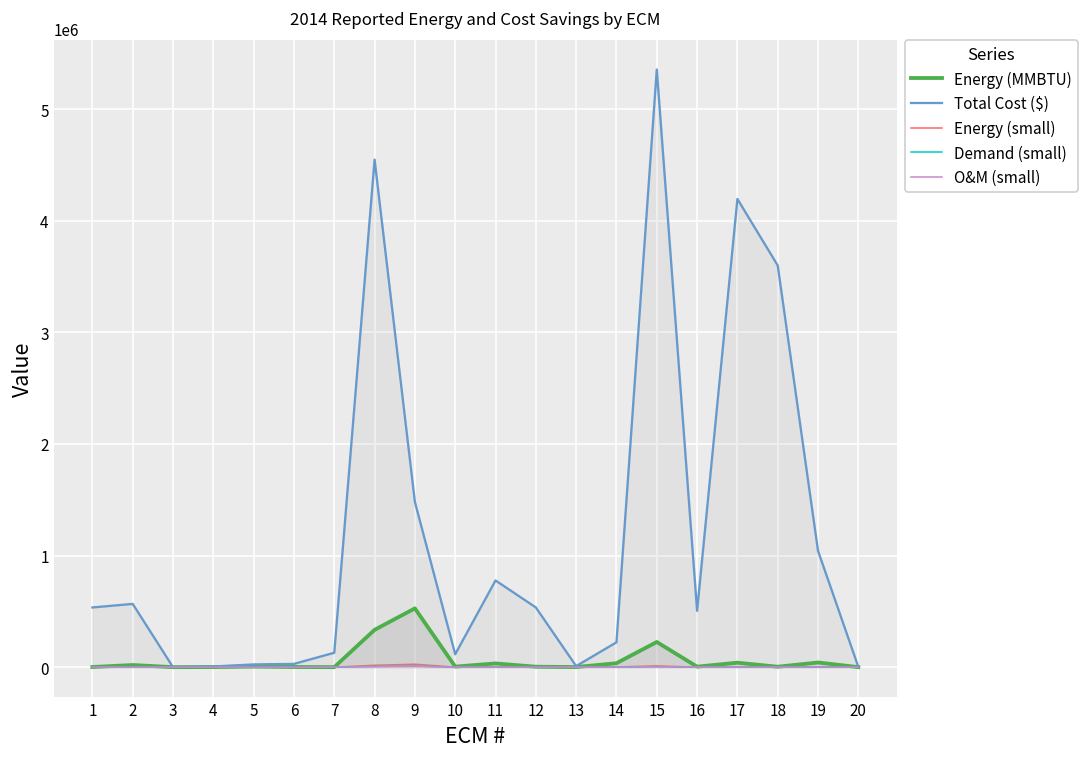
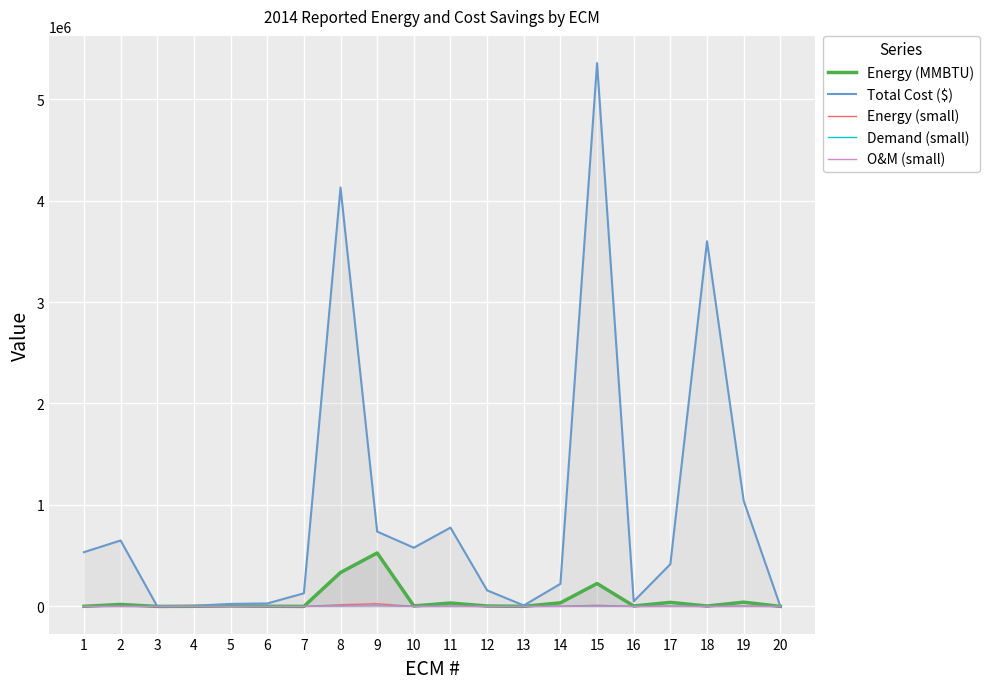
Total Cost ($), 2: 570000 -> 650000
Total Cost ($), 8: 4550000 -> 4130000
Total Cost ($), 9: 1480000 -> 740000
Total Cost ($), 10: 120000 -> 580000
Total Cost ($), 12: 530000 -> 160000
Total Cost ($), 16: 500000 -> 50000
Total Cost ($), 17: 4200000 -> 420000
